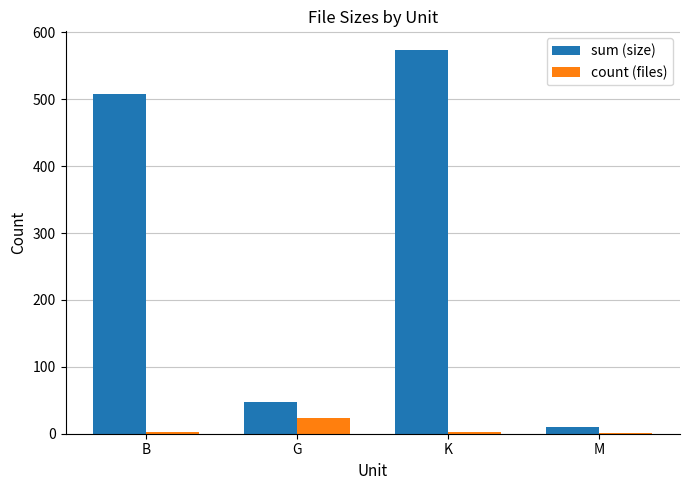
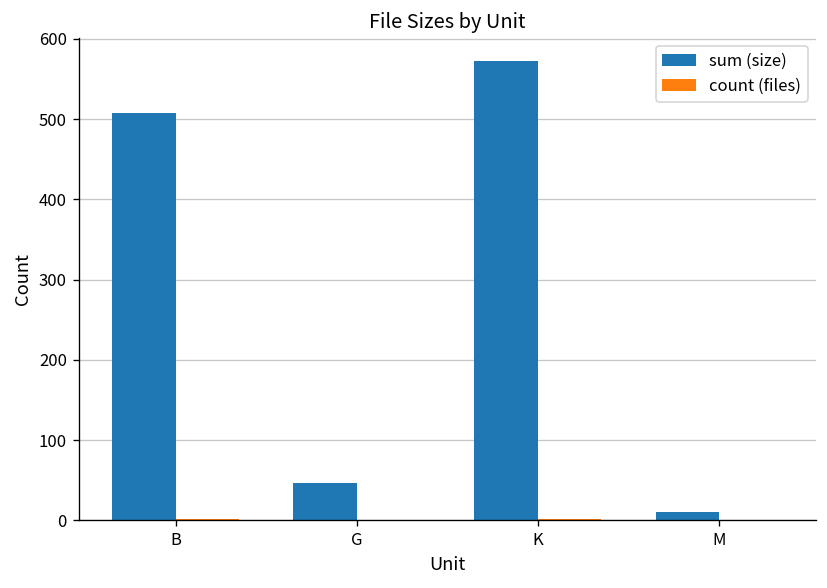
count (files), G: 20 -> 0
